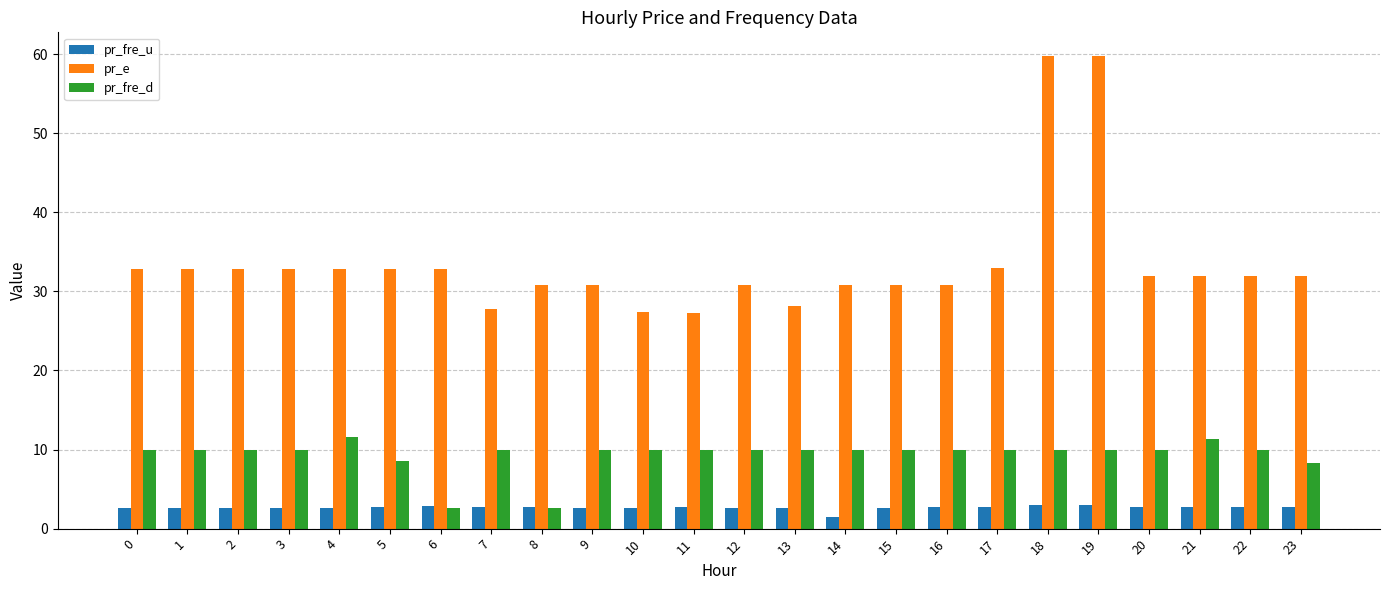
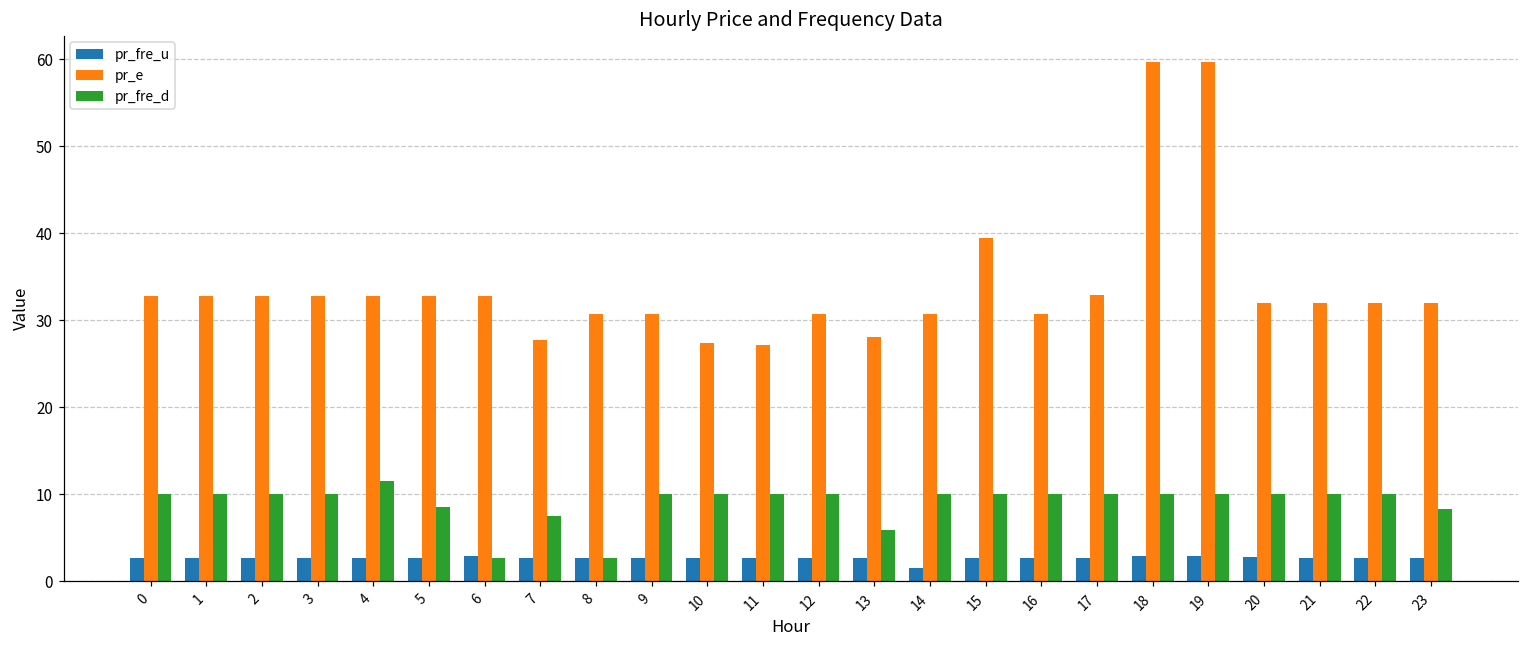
pr_fre_d, 7: 10 -> 8
pr_fre_d, 13: 10 -> 6
pr_e, 15: 31 -> 40
pr_fre_d, 21: 11 -> 10
